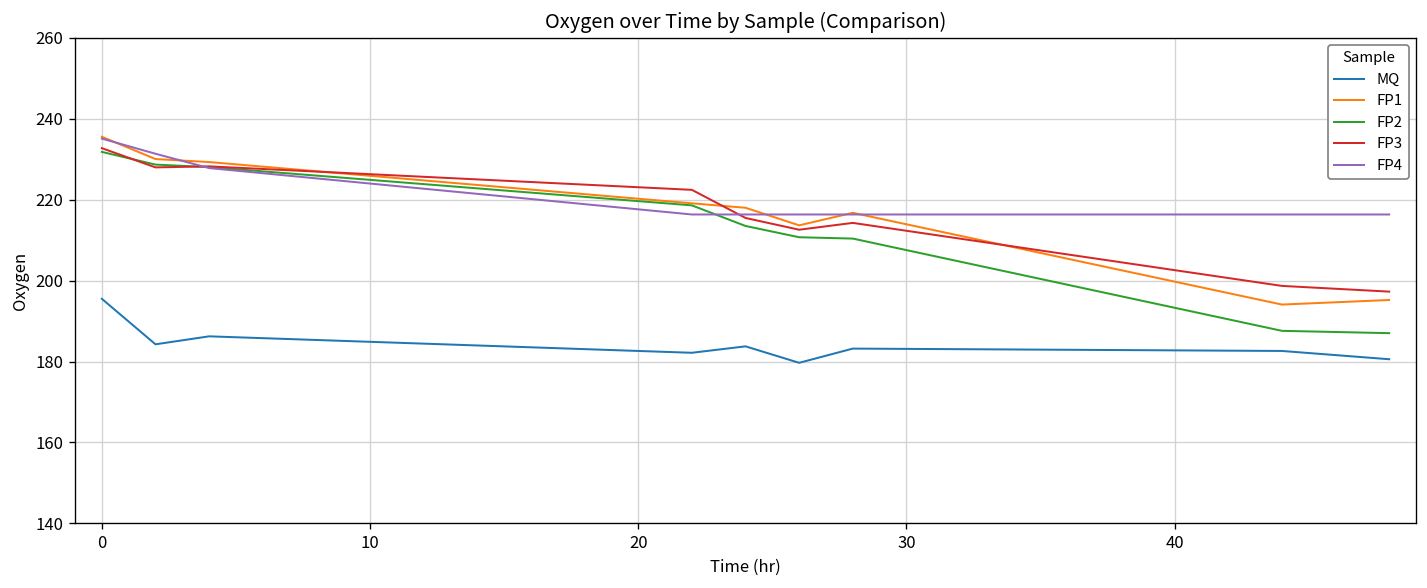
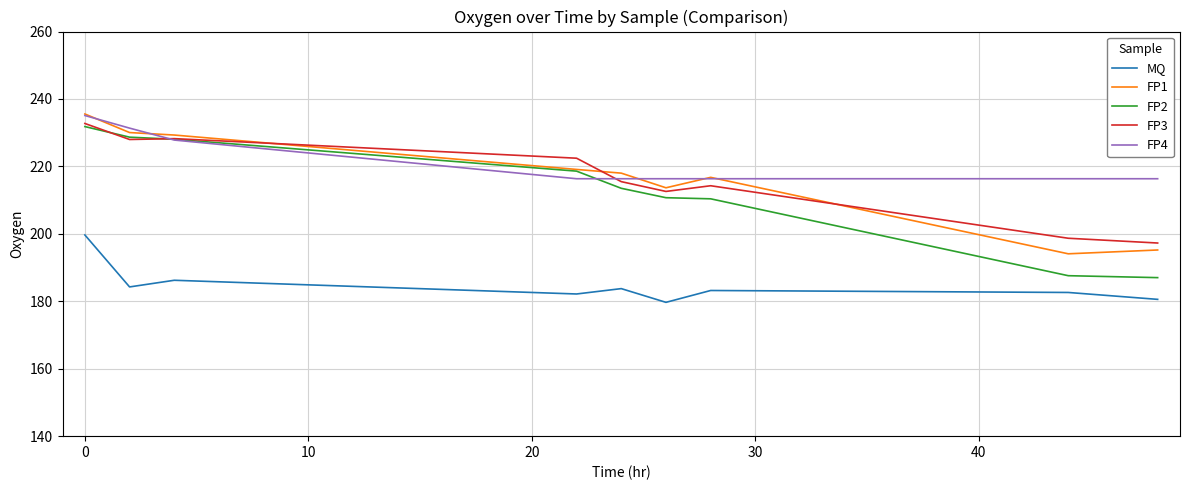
MQ, 0: 196 -> 200
